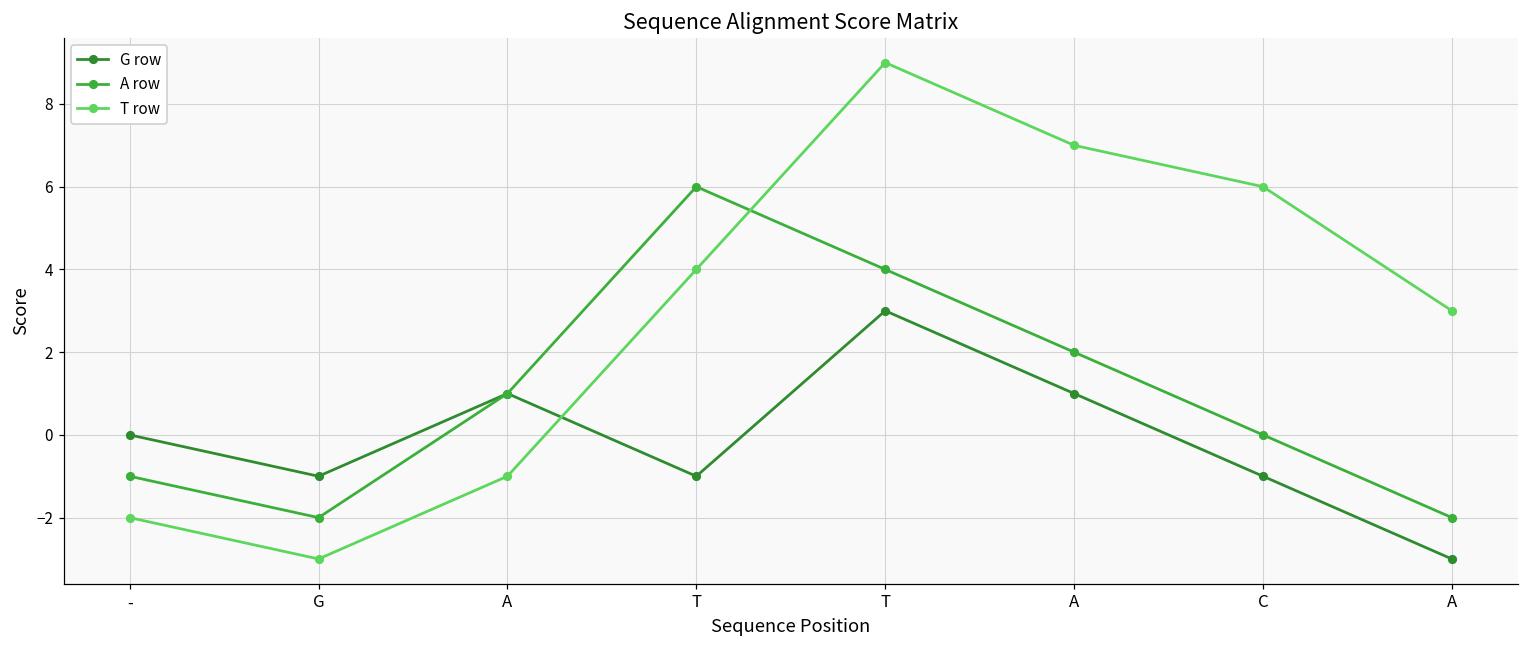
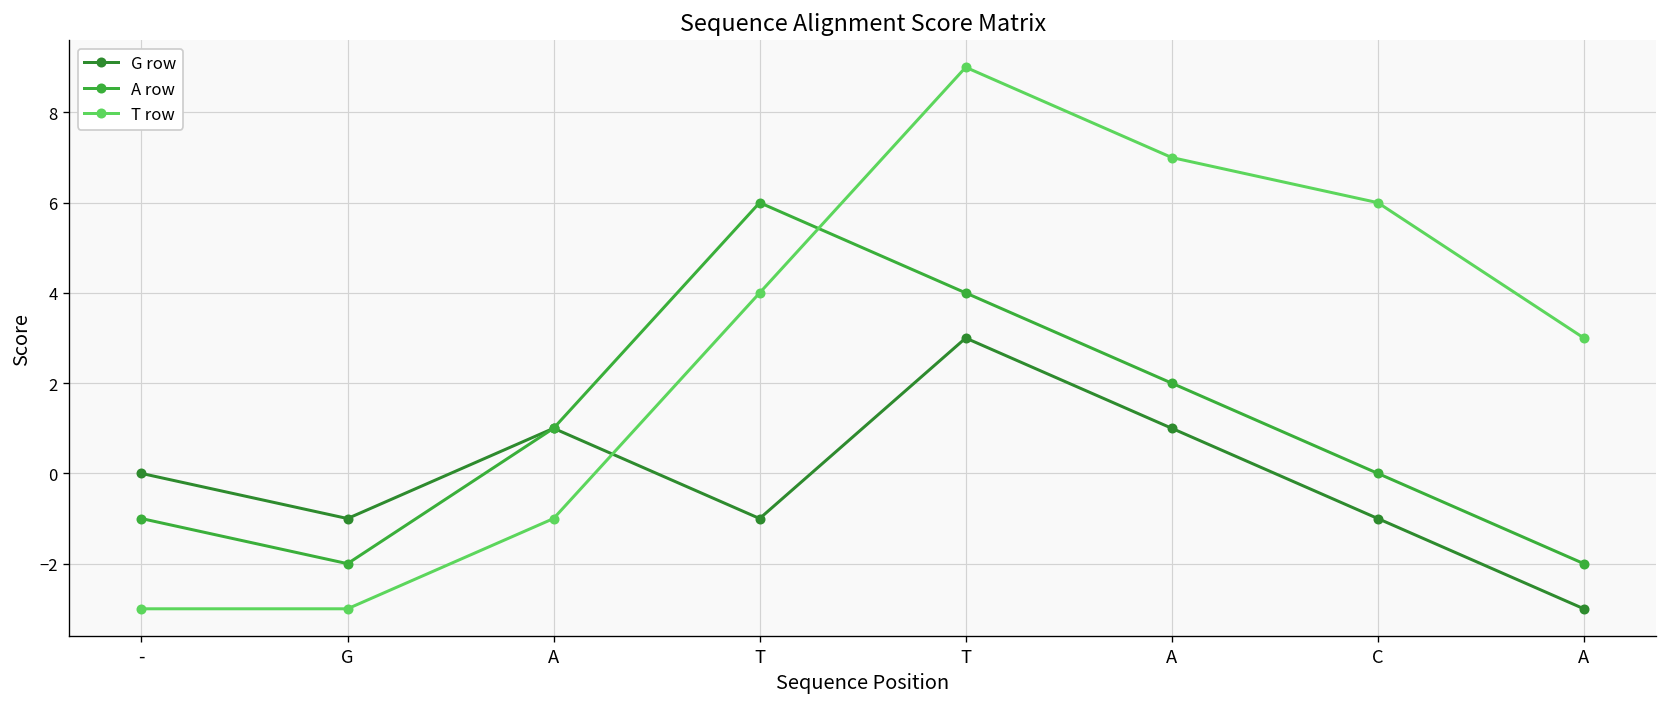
T row, -: -2 -> -3
